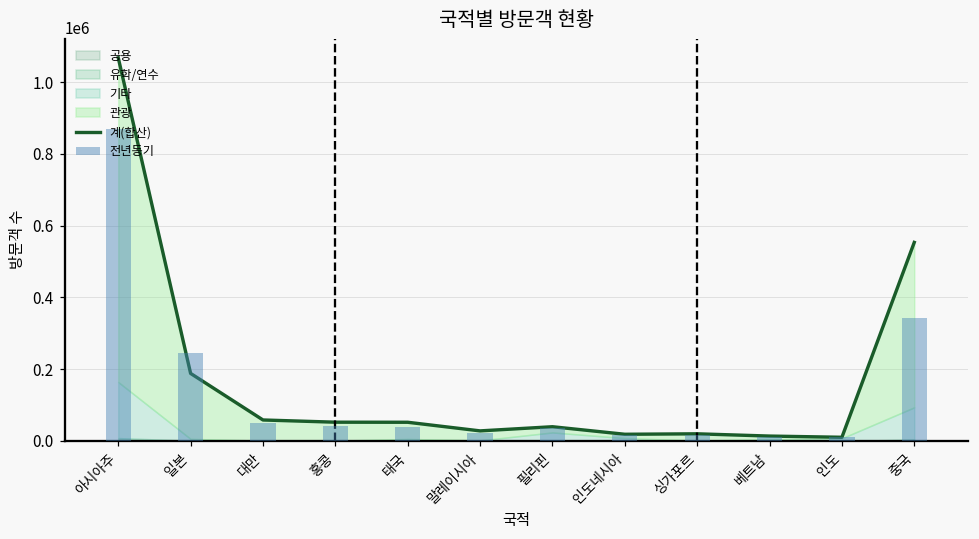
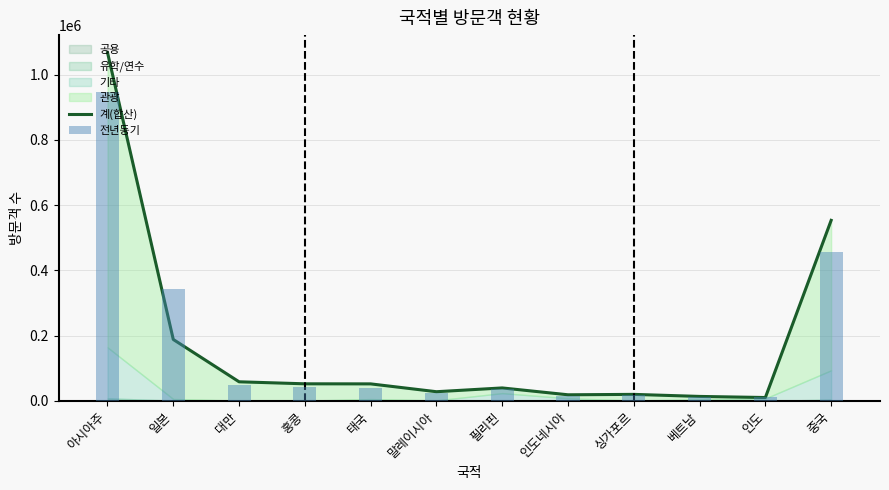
전년동기, 아시아주: 870000 -> 950000
전년동기, 일본: 250000 -> 340000
전년동기, 중국: 340000 -> 460000
